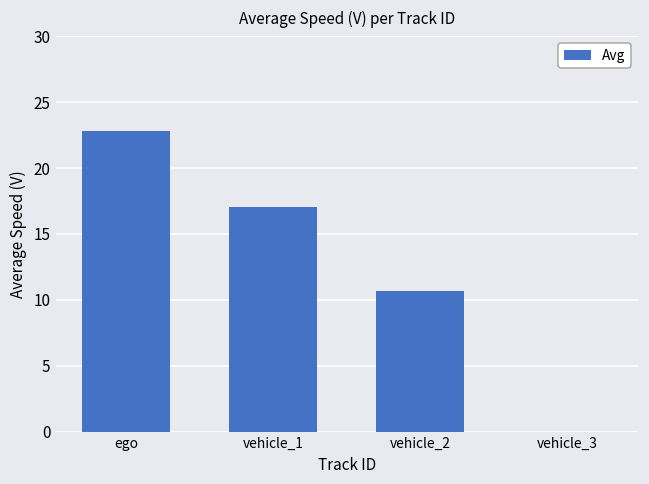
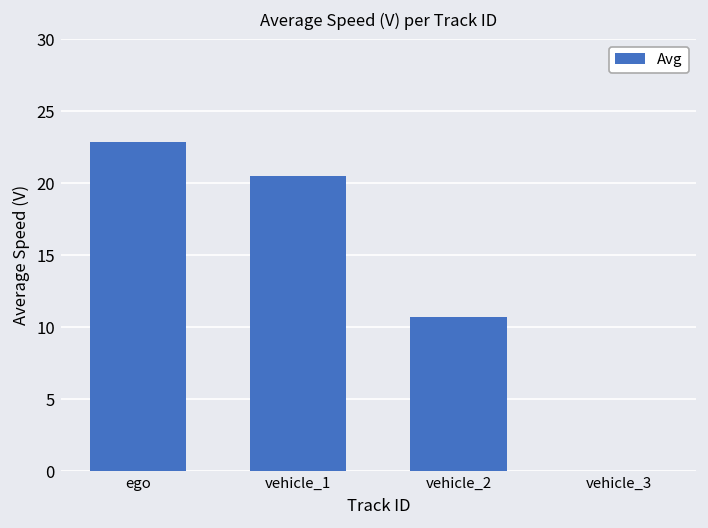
vehicle_1: 17.1 -> 20.5
